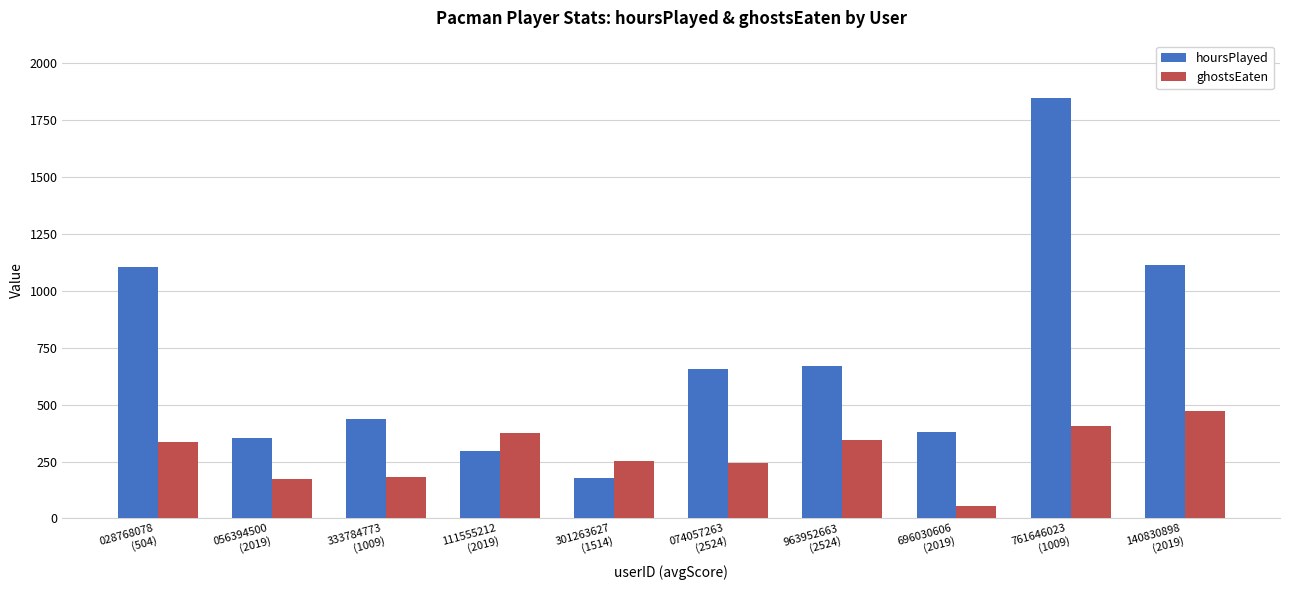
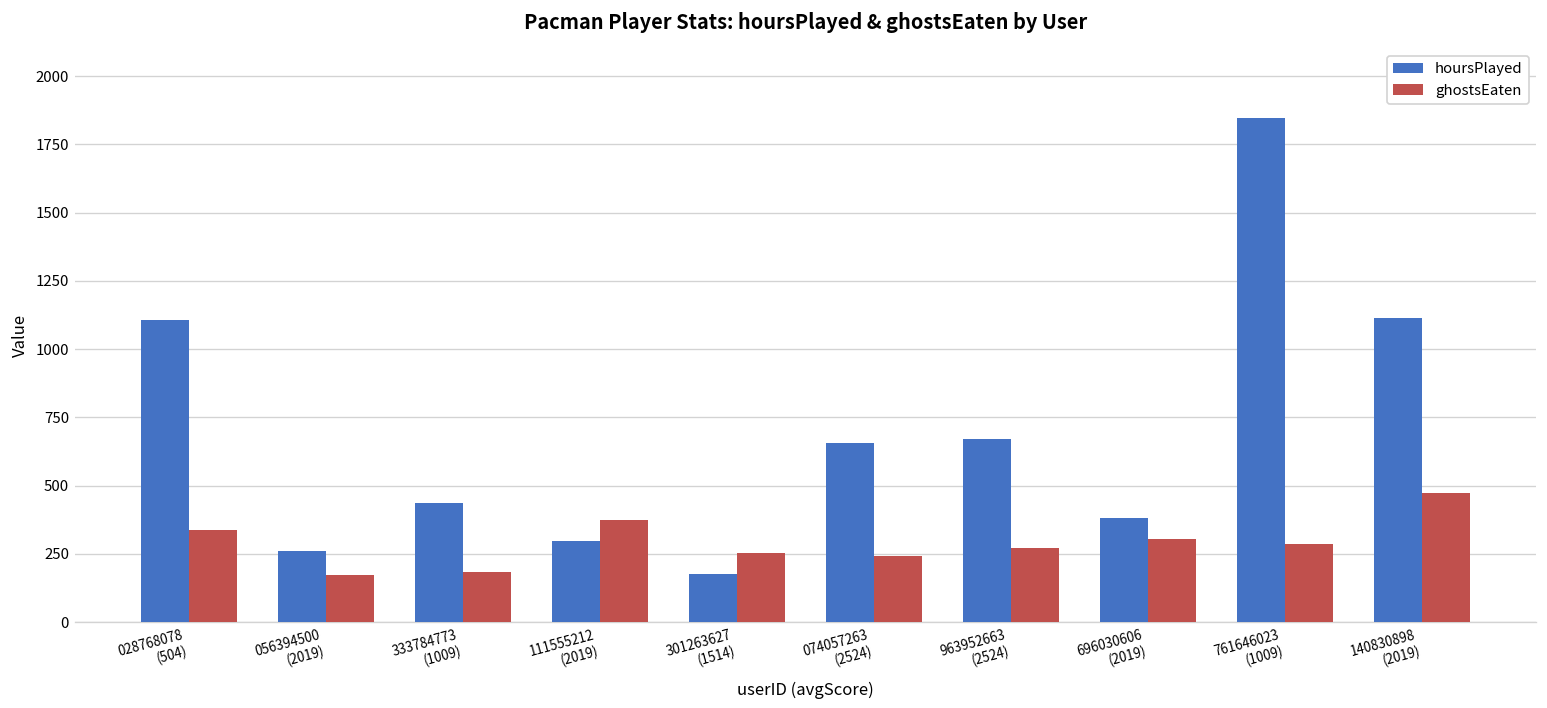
hoursPlayed, 056394500 (2019): 350 -> 260
ghostsEaten, 963952663 (2524): 340 -> 270
ghostsEaten, 696030606 (2019): 60 -> 310
ghostsEaten, 761646023 (1009): 410 -> 290
